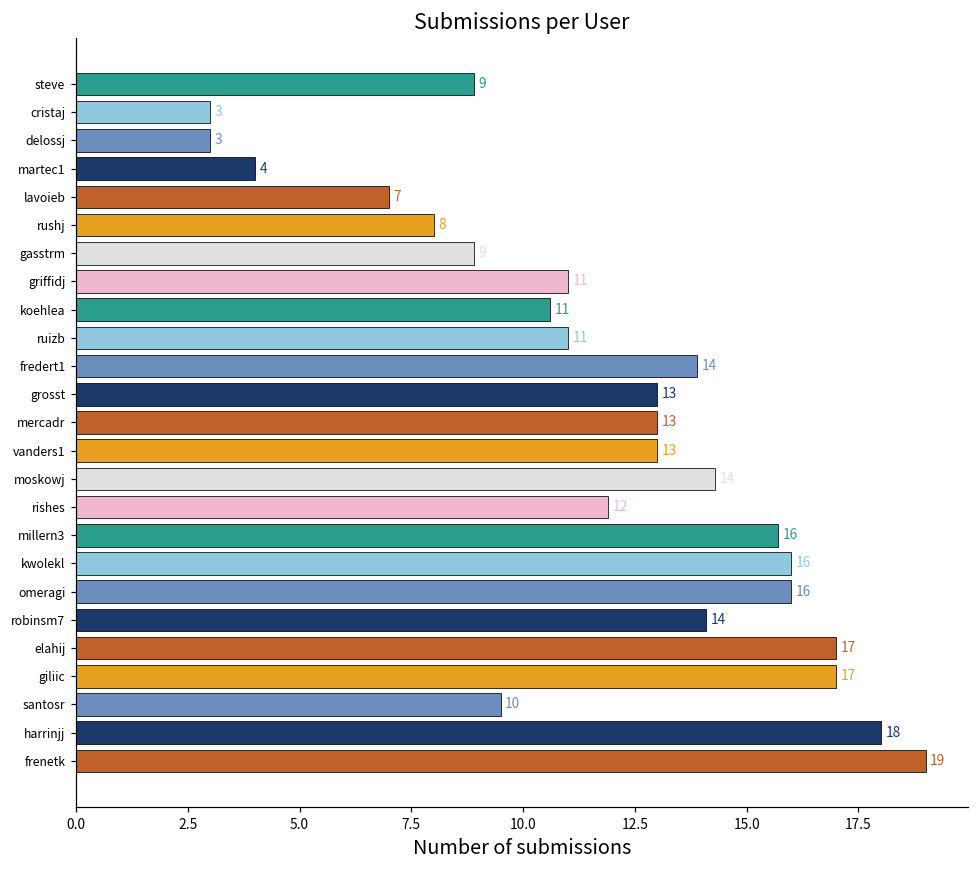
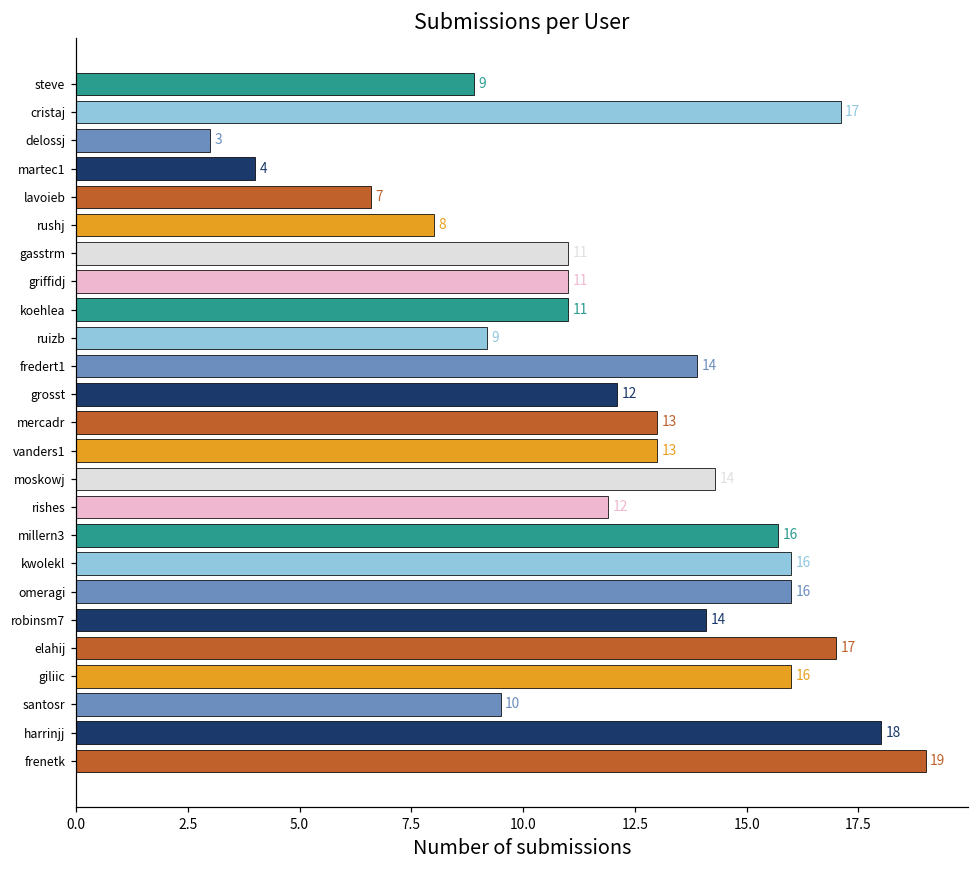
cristaj: 3 -> 17
lavoieb: 7.0 -> 6.6
gasstrm: 8.9 -> 11.0
koehlea: 10.6 -> 11.0
ruizb: 11 -> 9
grosst: 13 -> 12
giliic: 17 -> 16
